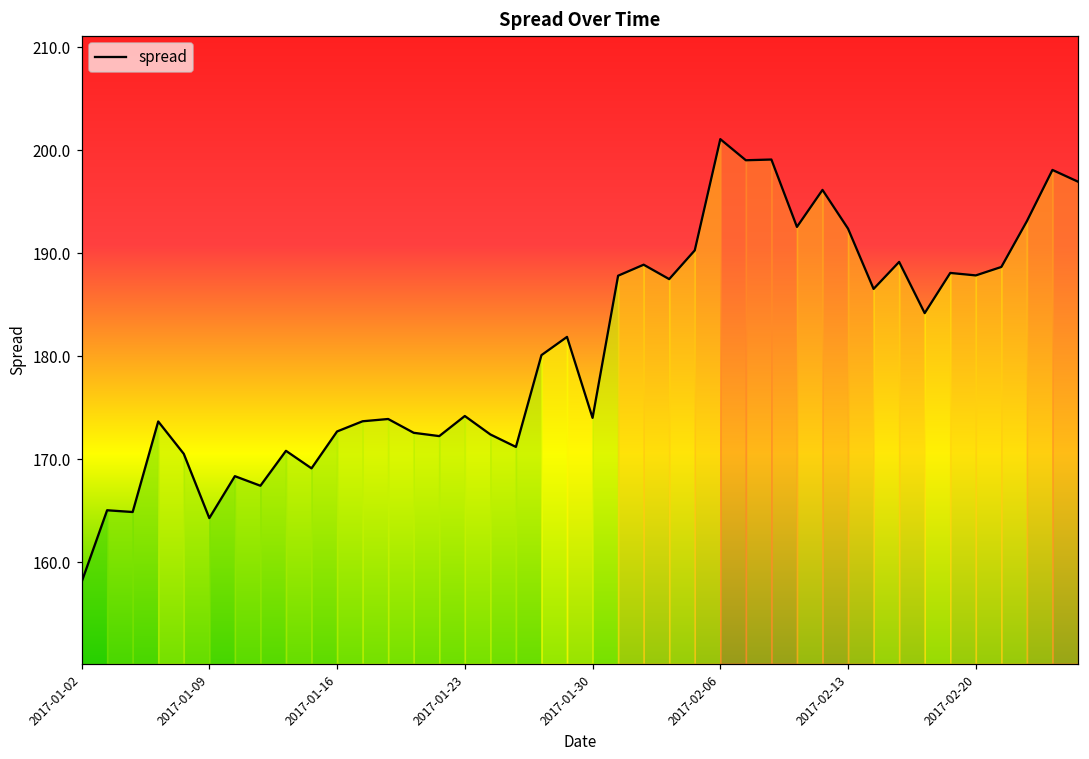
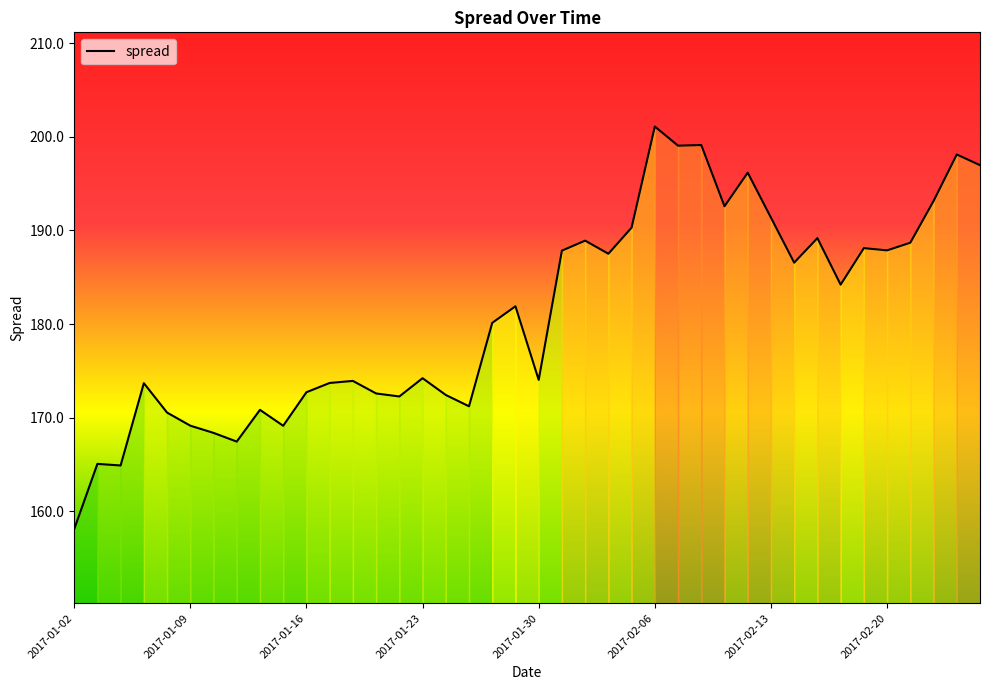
spread, 2017-01-09: 164 -> 169
spread, 2017-02-13: 192 -> 191
